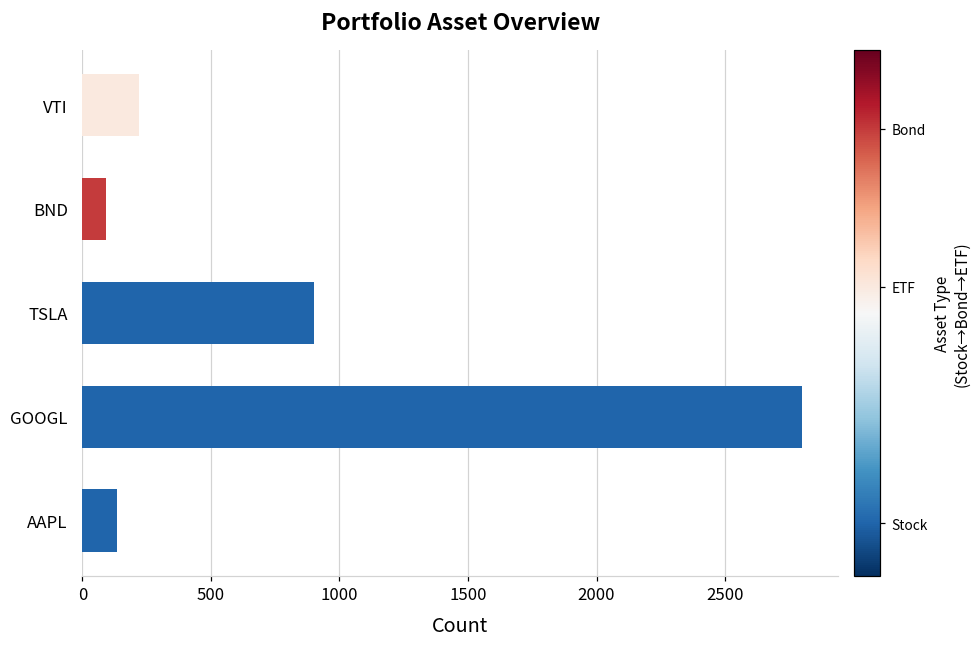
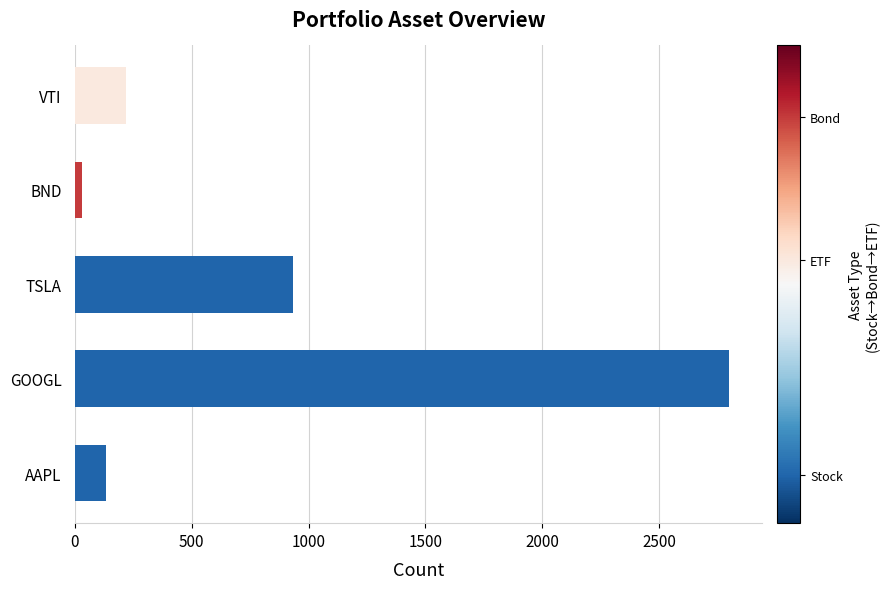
BND: 90 -> 30
TSLA: 900 -> 940
